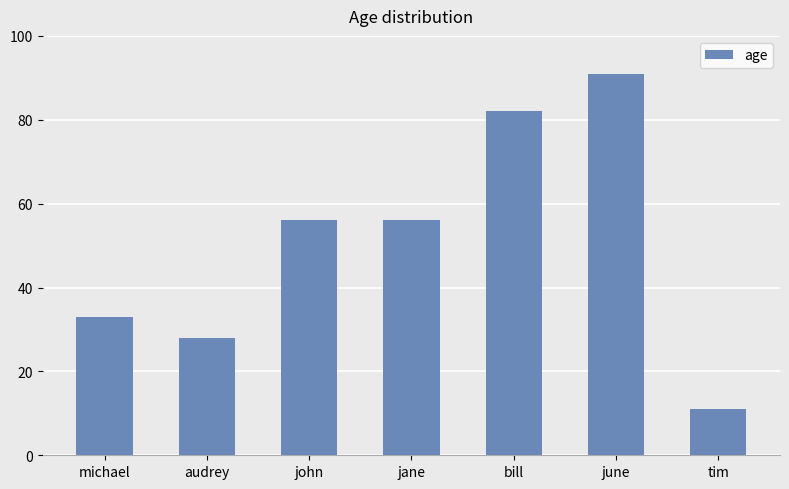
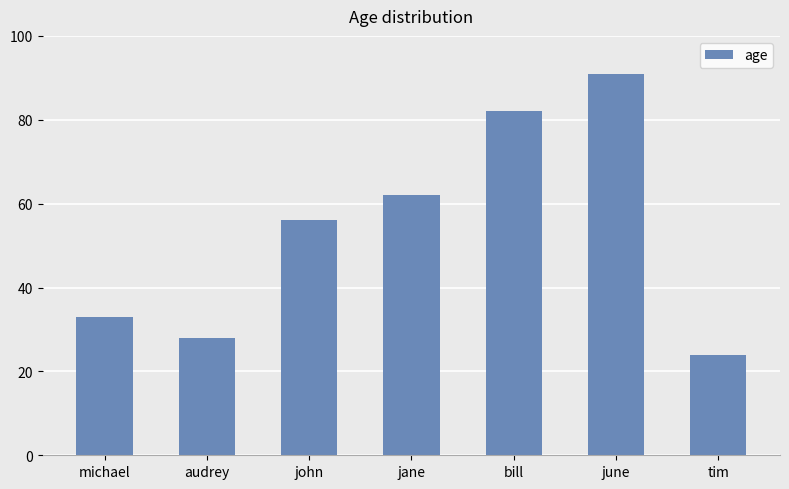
jane: 56 -> 62
tim: 11 -> 24
